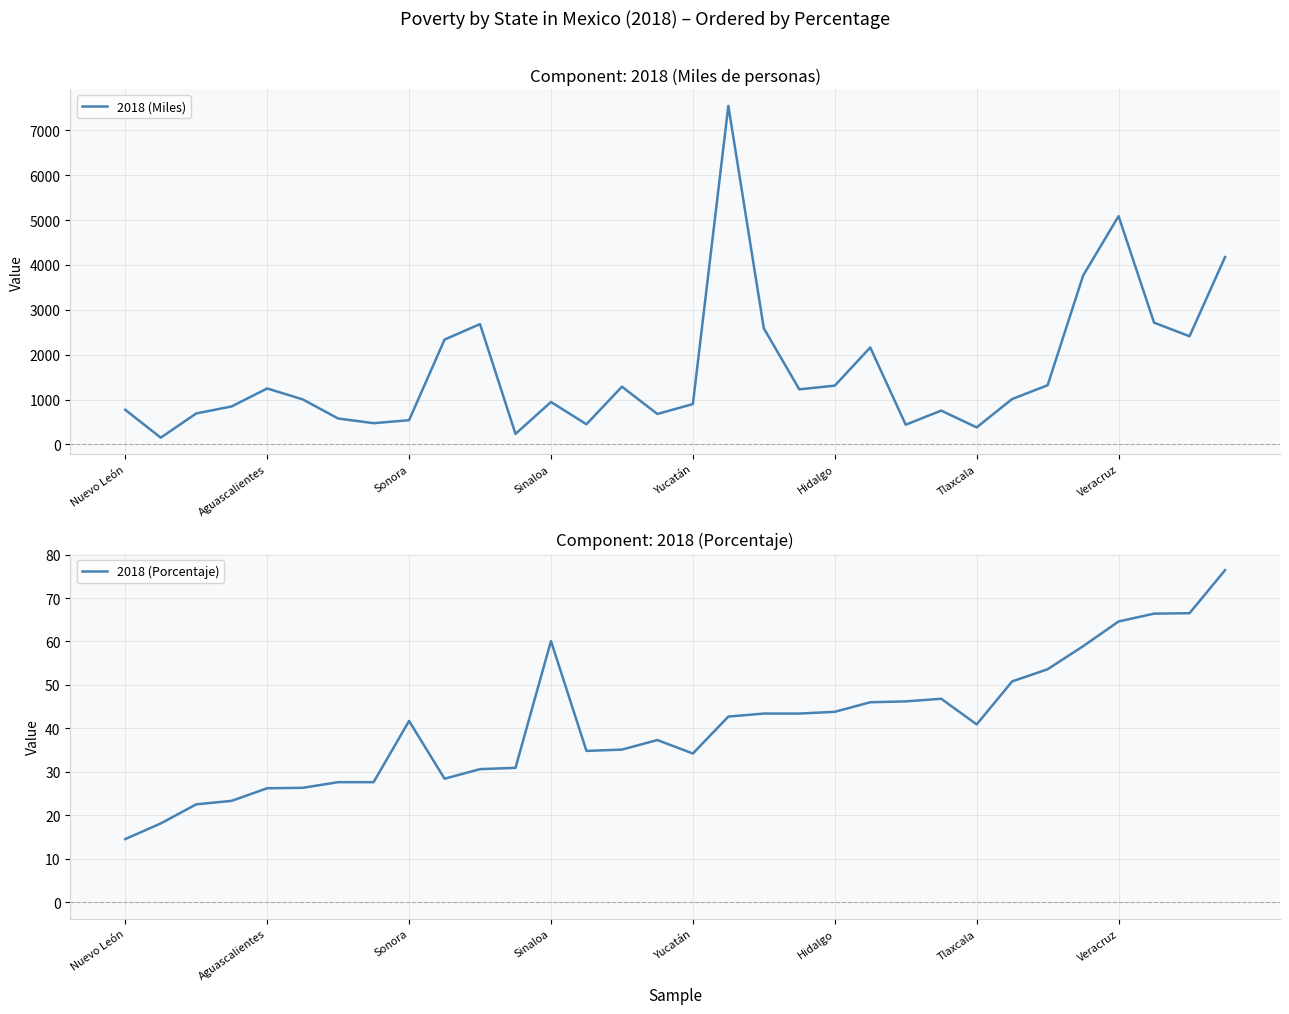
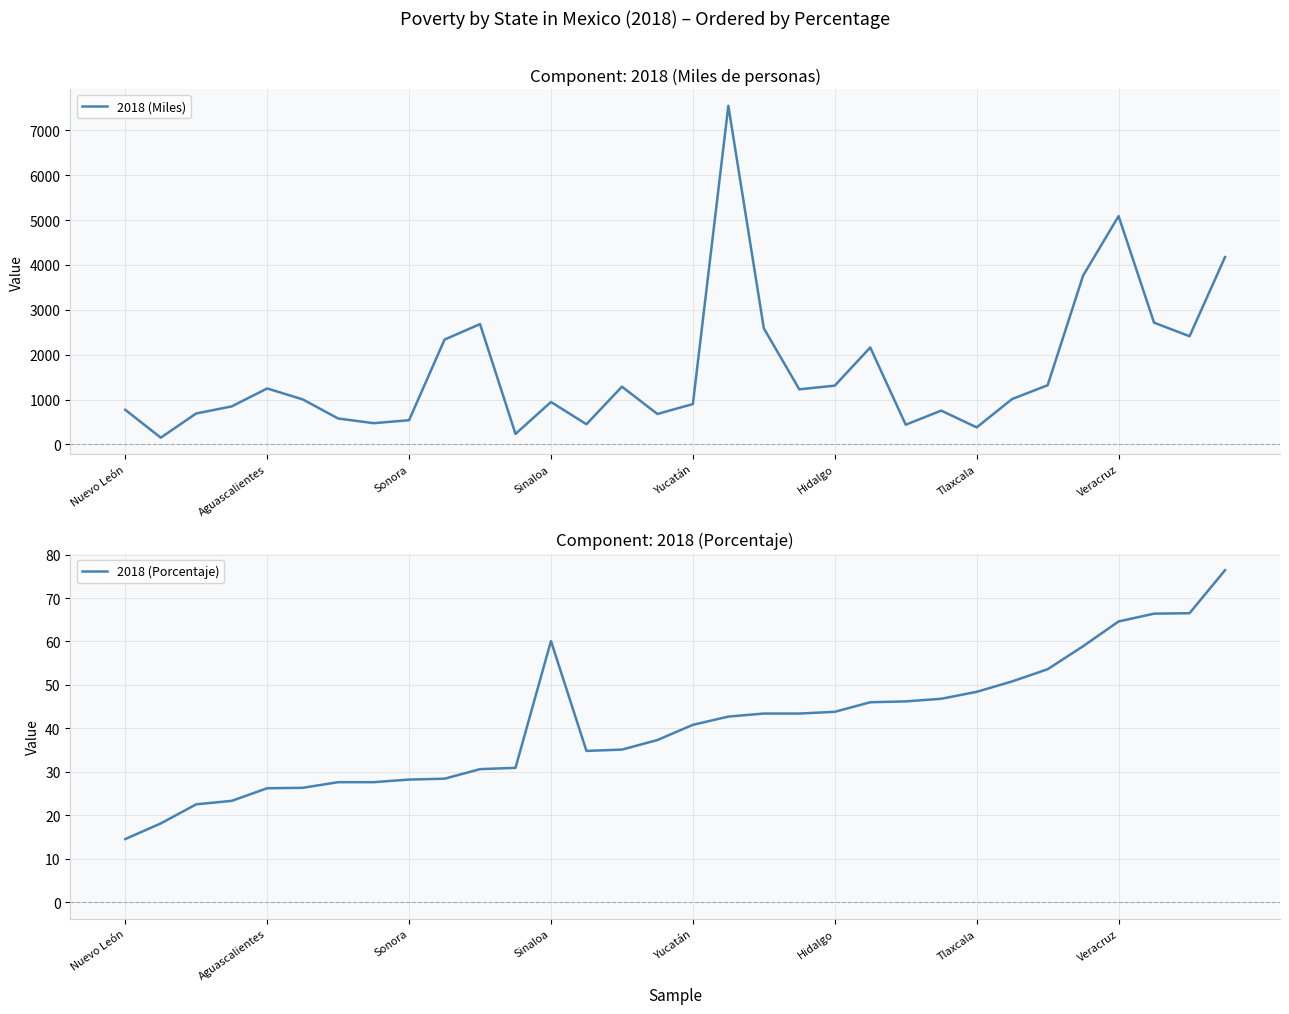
Component: 2018 (Porcentaje), Sonora: 42 -> 28
Component: 2018 (Porcentaje), Yucatán: 34 -> 41
Component: 2018 (Porcentaje), Tlaxcala: 41 -> 48
